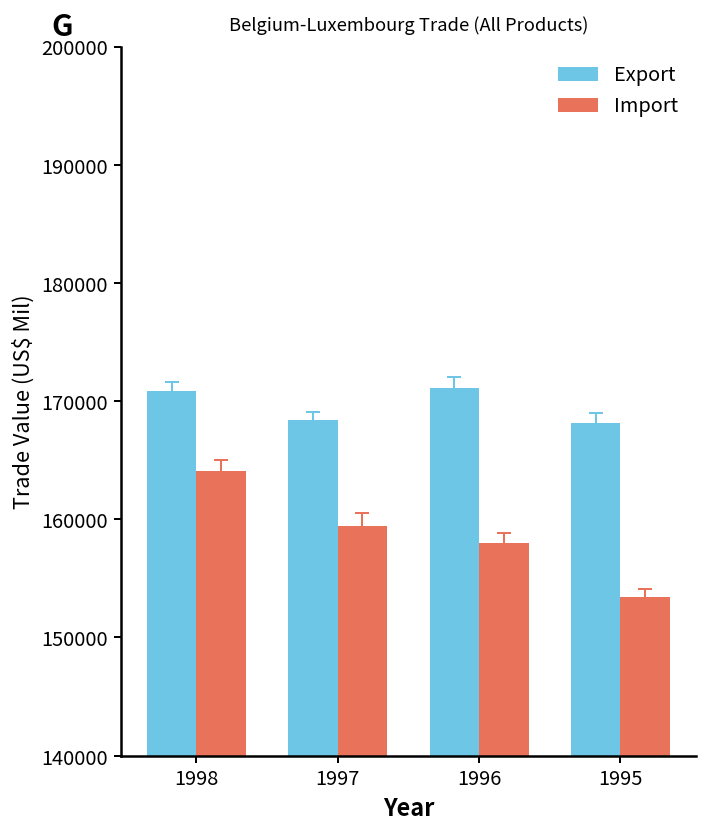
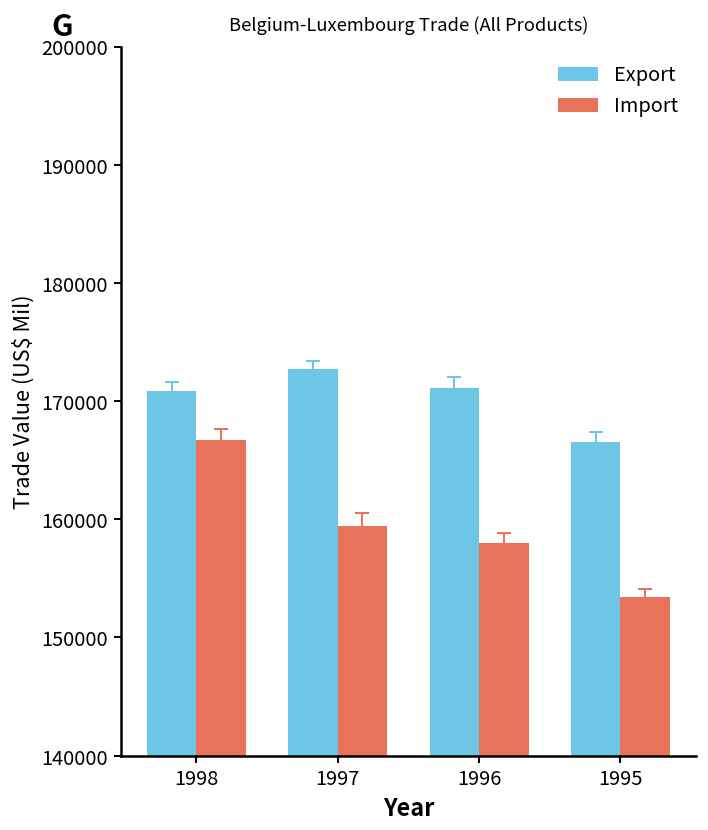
Import, 1998: 164000 -> 167000
Export, 1997: 168000 -> 173000
Export, 1995: 168000 -> 167000
